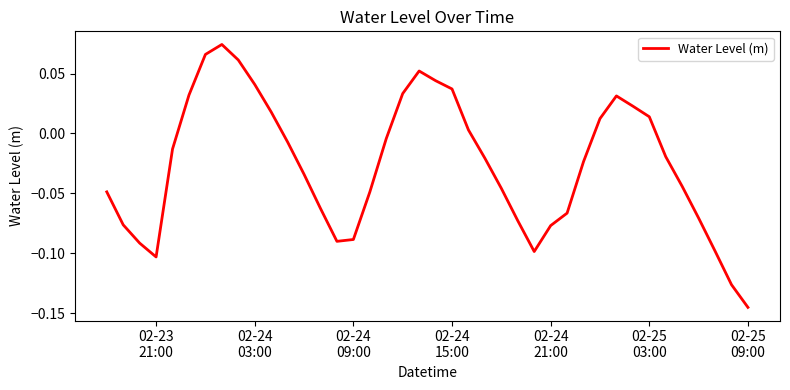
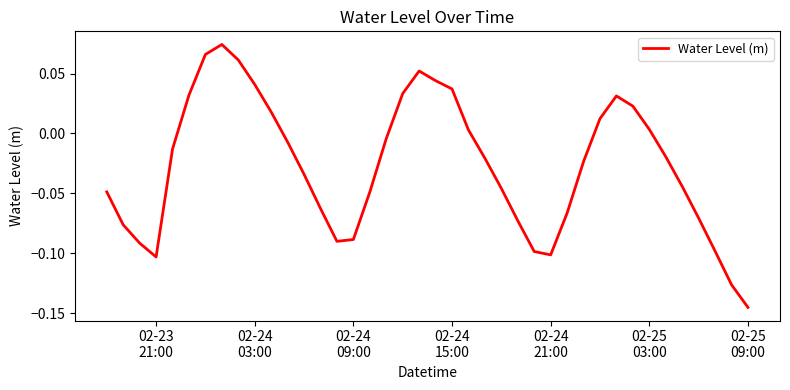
02-24 21:00: -0.077 -> -0.101
02-25 03:00: 0.014 -> 0.003
